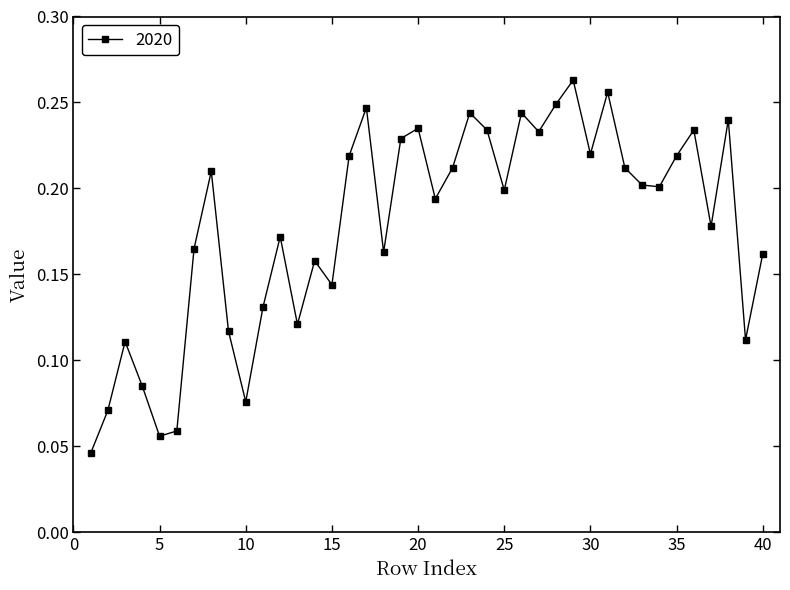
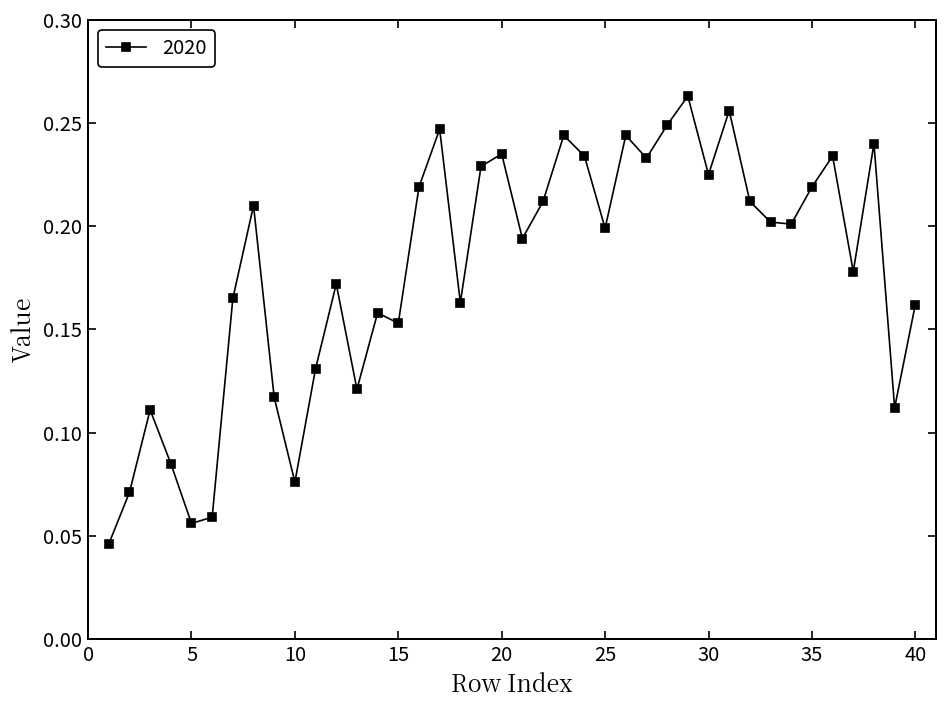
15: 0.144 -> 0.153
30: 0.220 -> 0.225
